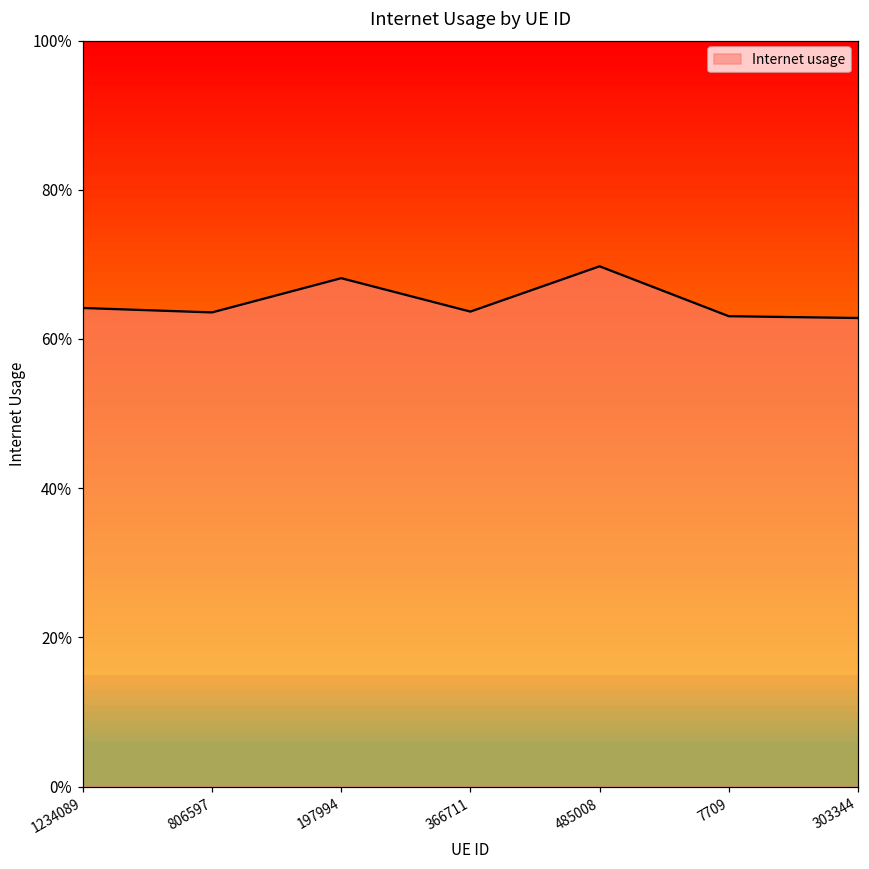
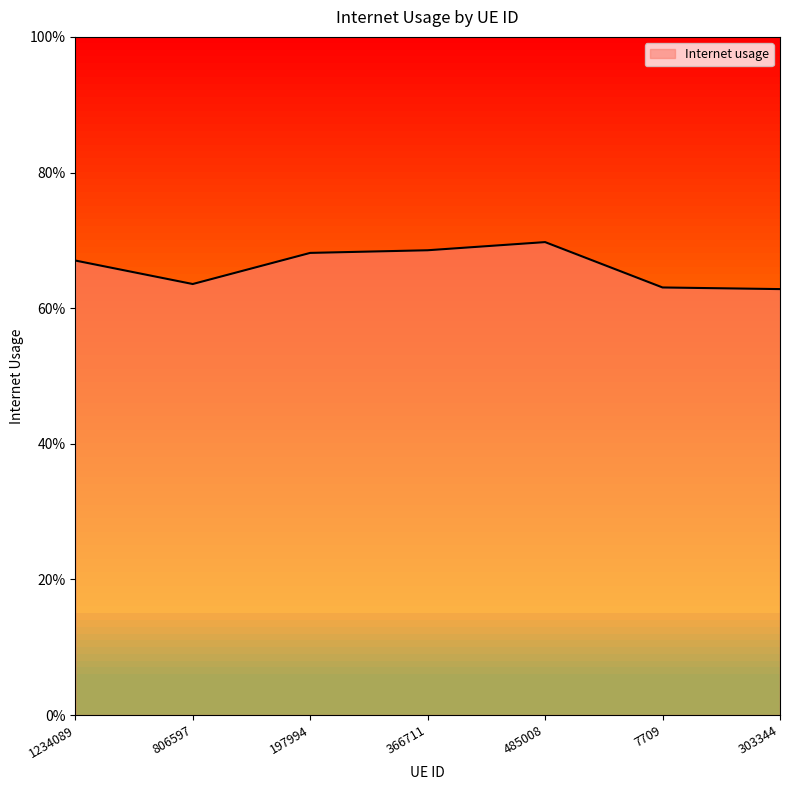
1234089: 64% -> 67%
366711: 64% -> 69%
